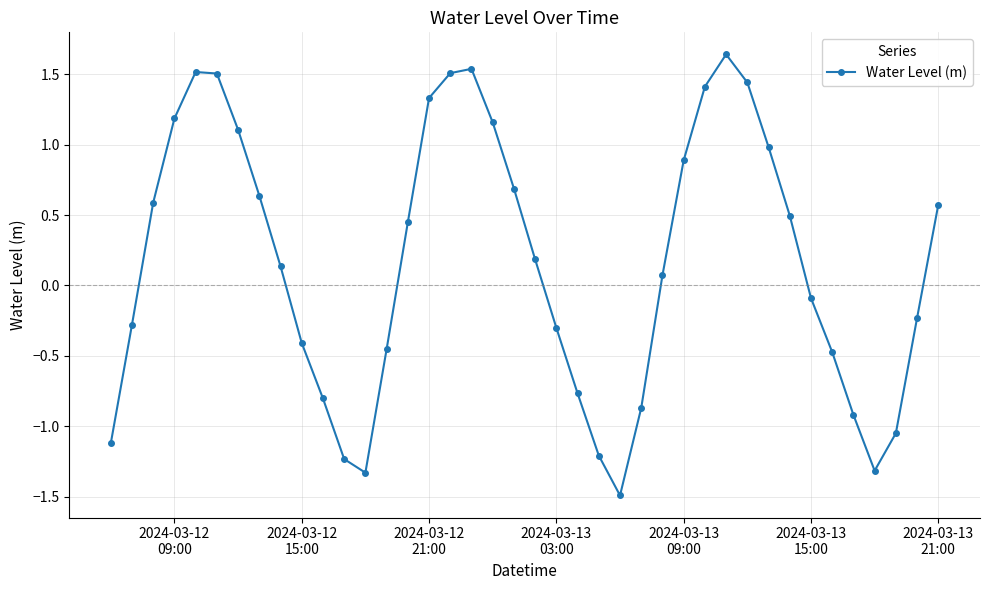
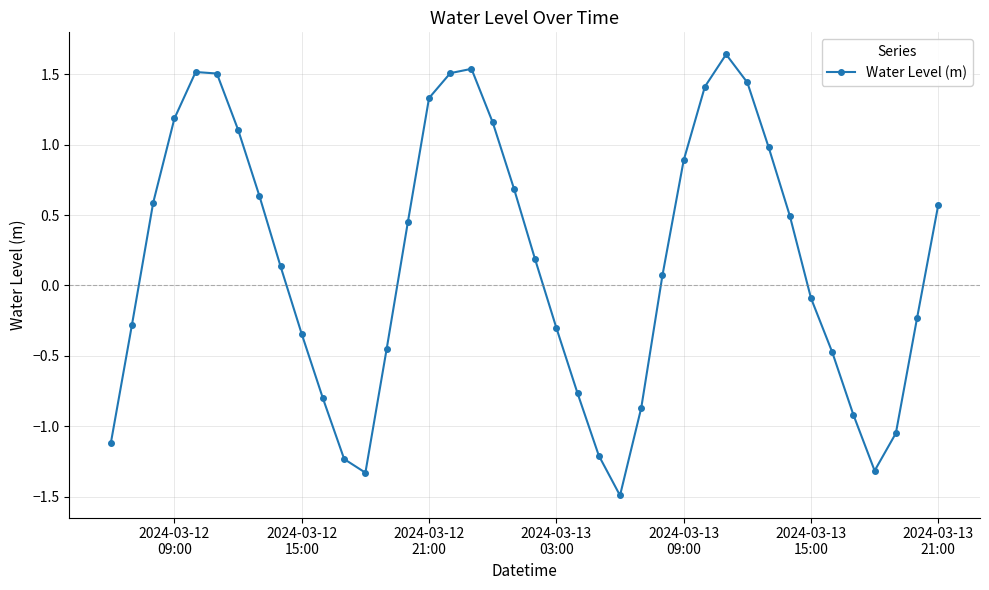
2024-03-12 15:00: -0.41 -> -0.34
